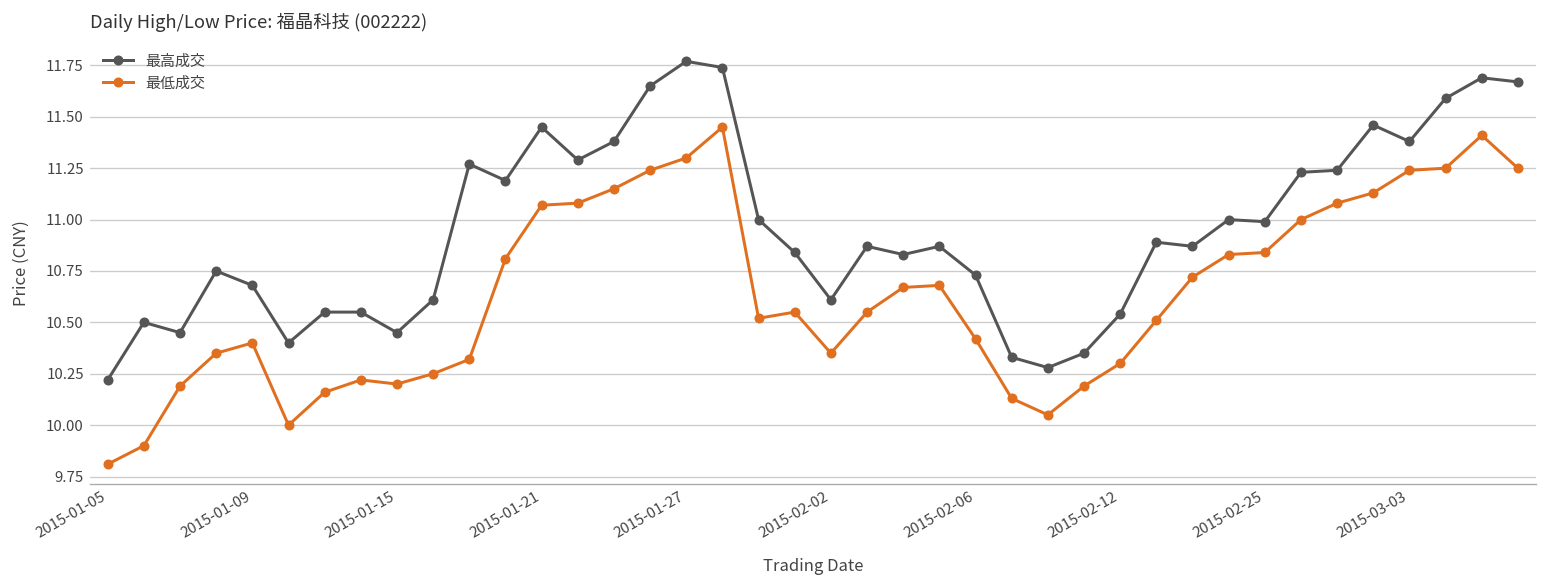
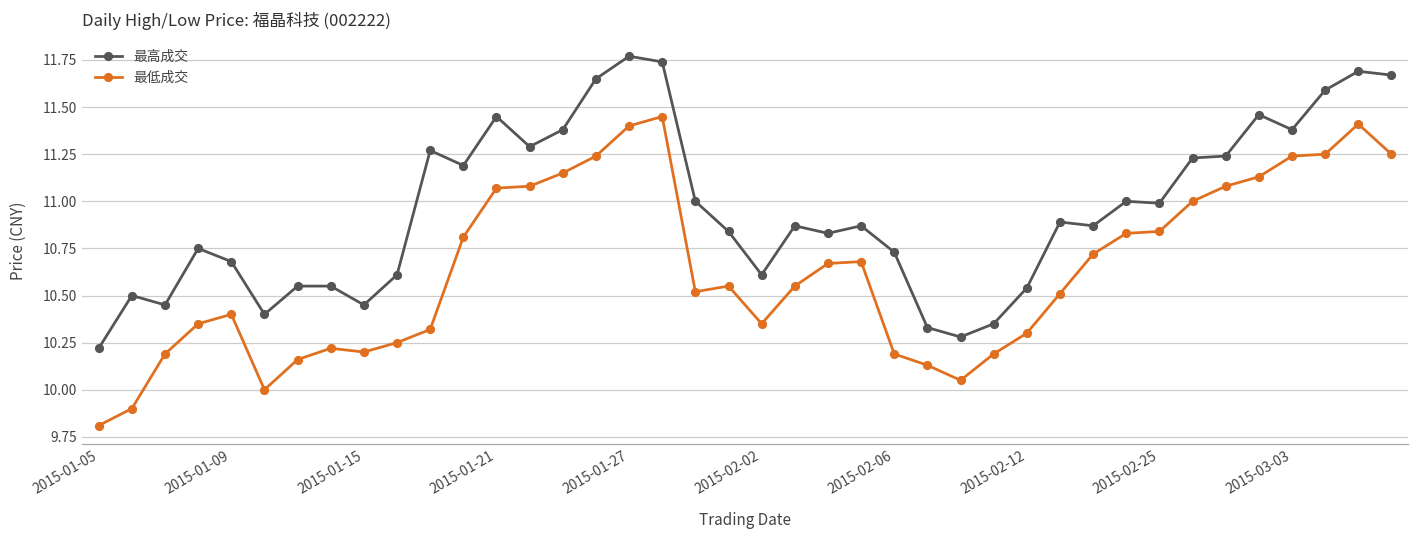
最低成交, 2015-01-27: 11.3 -> 11.4
最低成交, 2015-02-06: 10.42 -> 10.19
